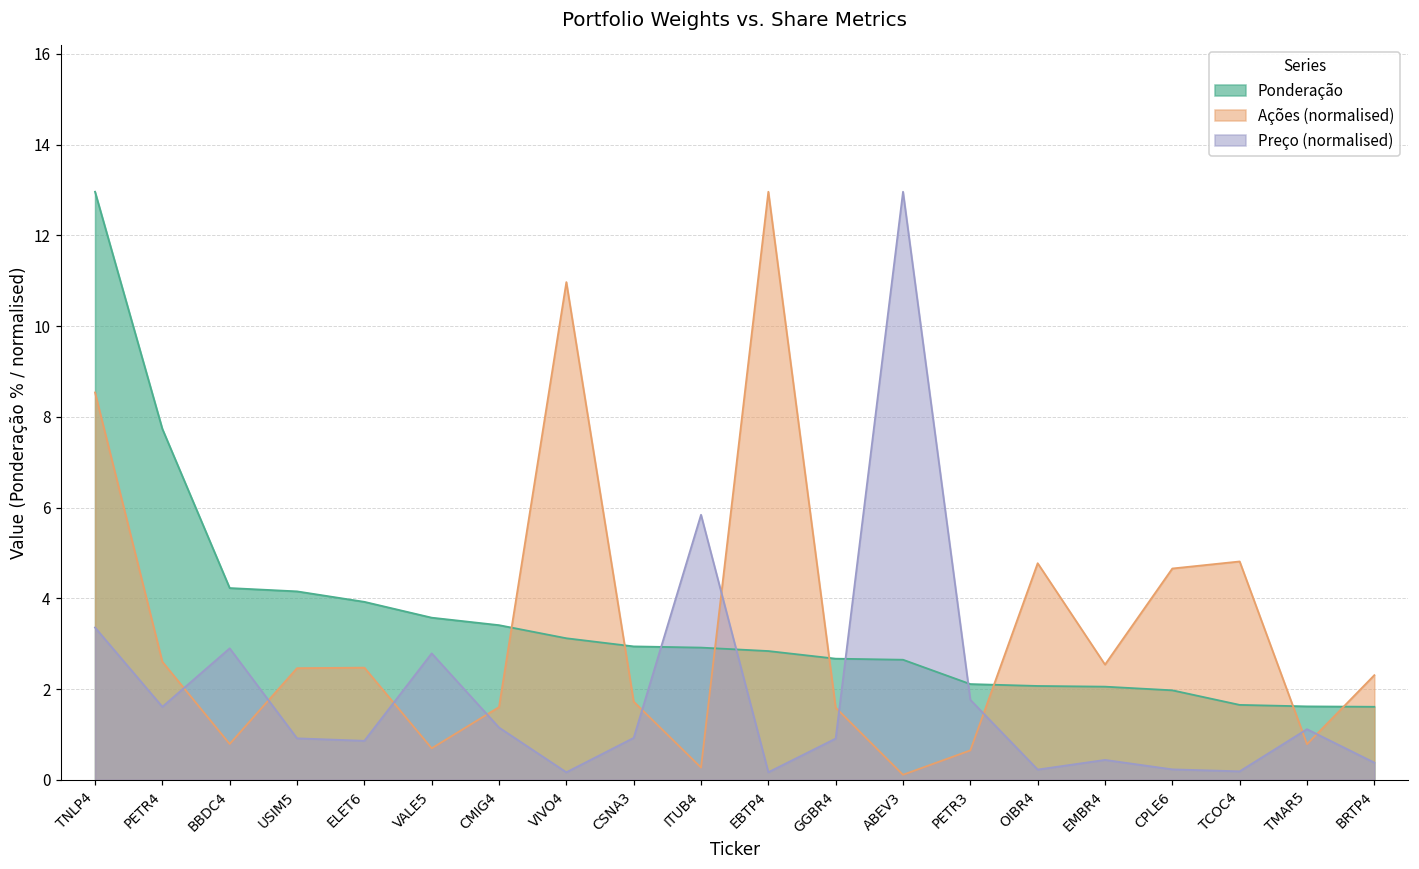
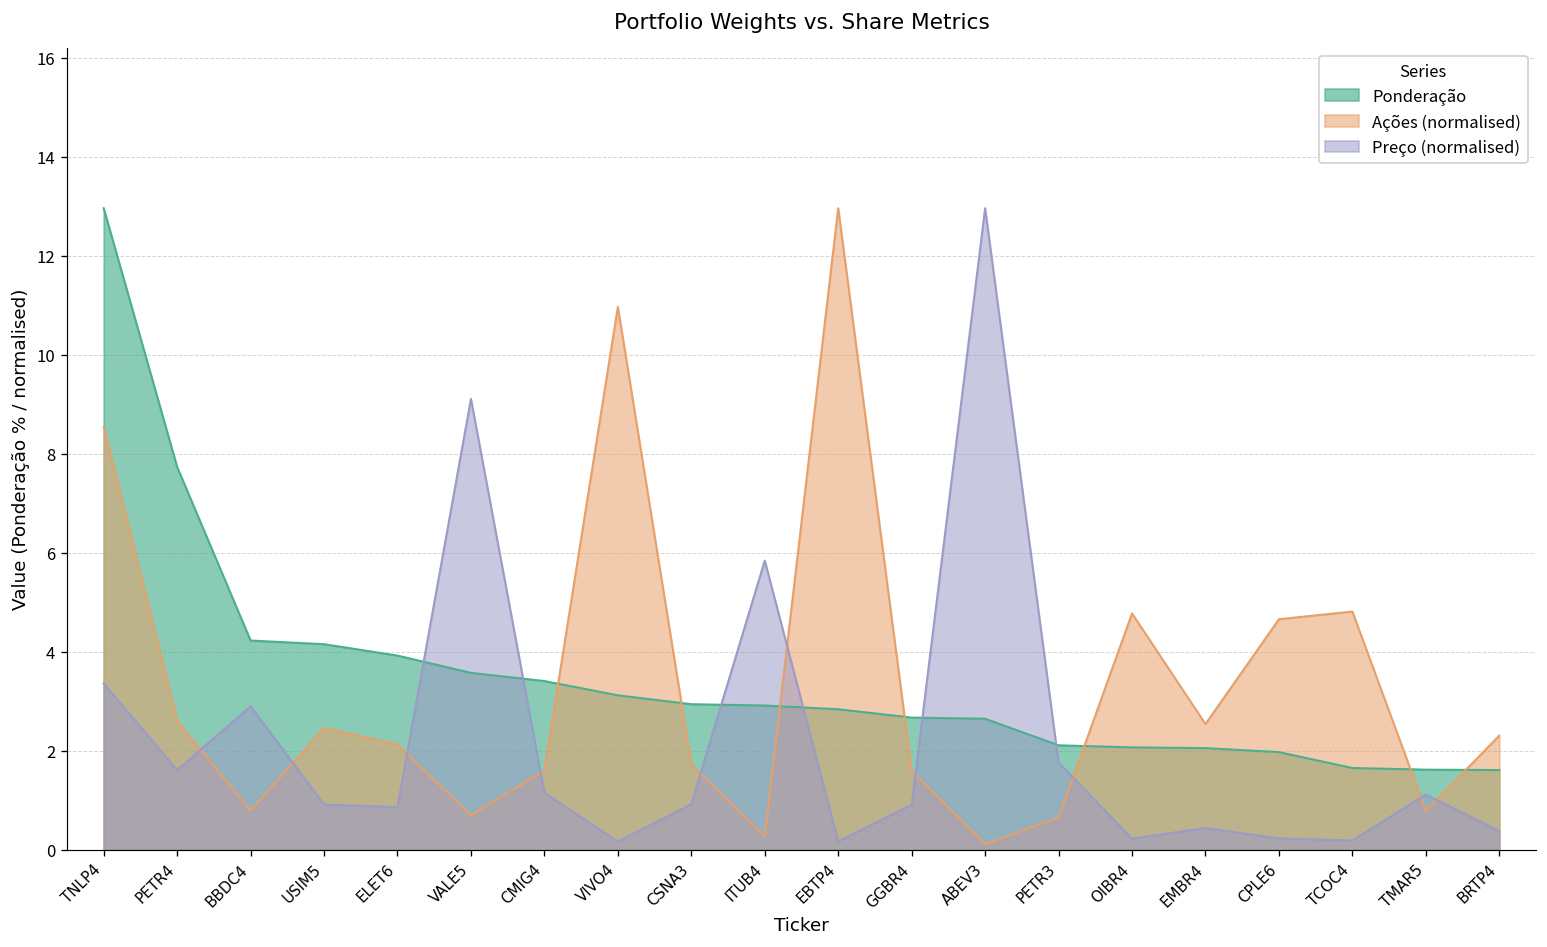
Ações (normalised), ELET6: 2.5 -> 2.1
Preço (normalised), VALE5: 2.8 -> 9.1
